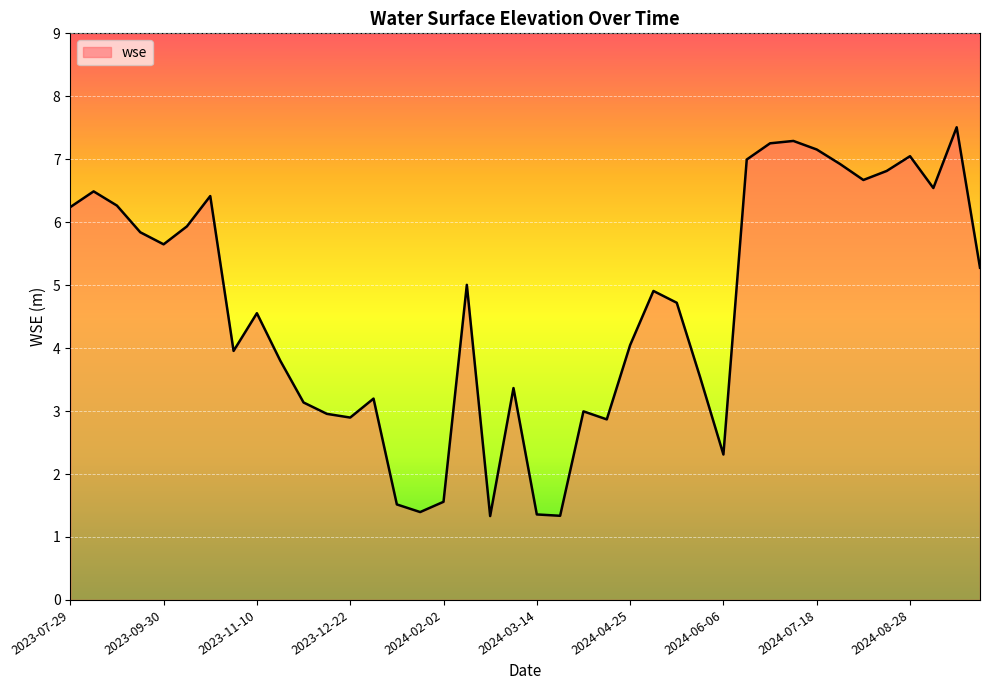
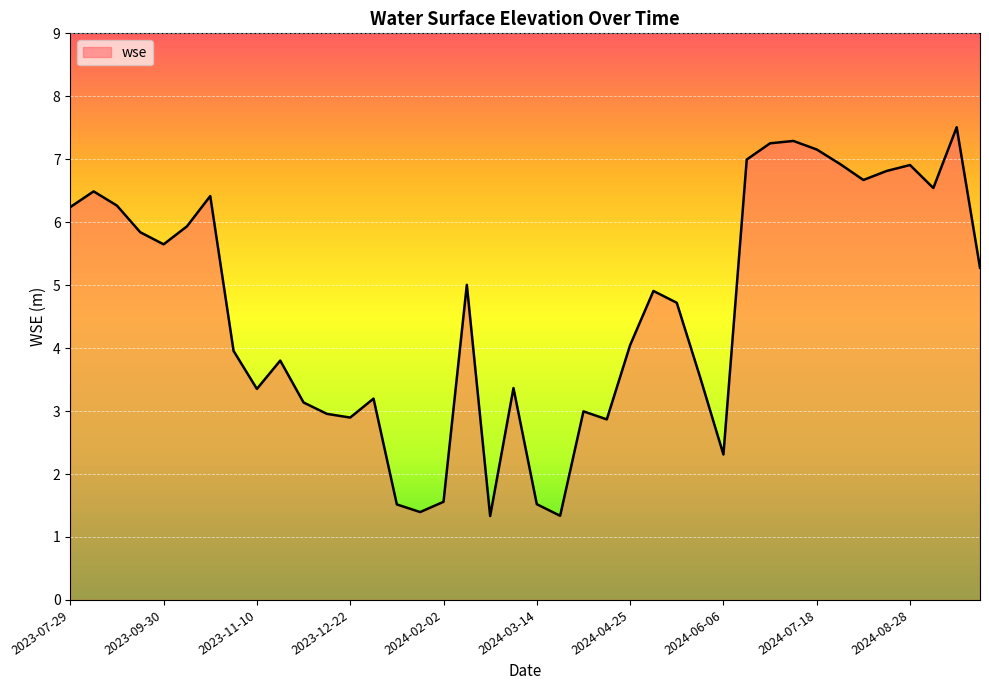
2023-11-10: 4.6 -> 3.4
2024-03-14: 1.4 -> 1.5
2024-08-28: 7.0 -> 6.9
